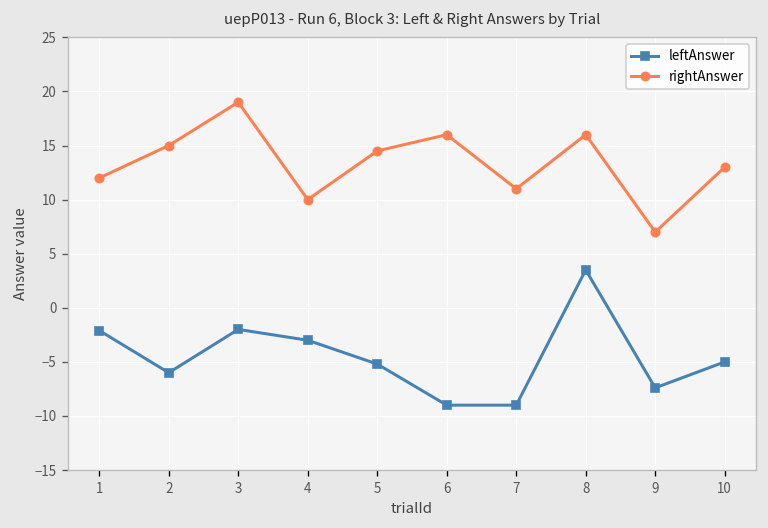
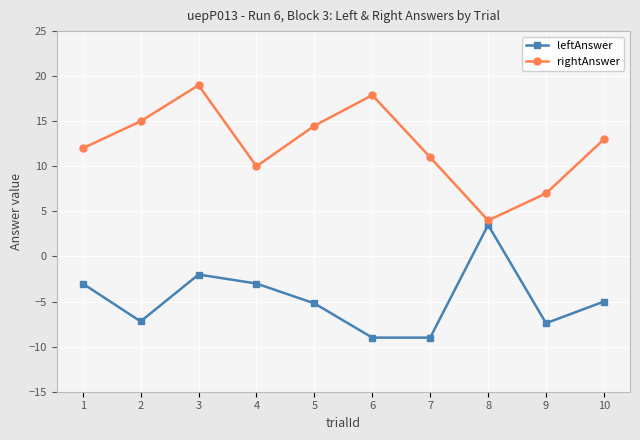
leftAnswer, 1: -2 -> -3
leftAnswer, 2: -6 -> -7
rightAnswer, 6: 16 -> 18
rightAnswer, 8: 16 -> 4
